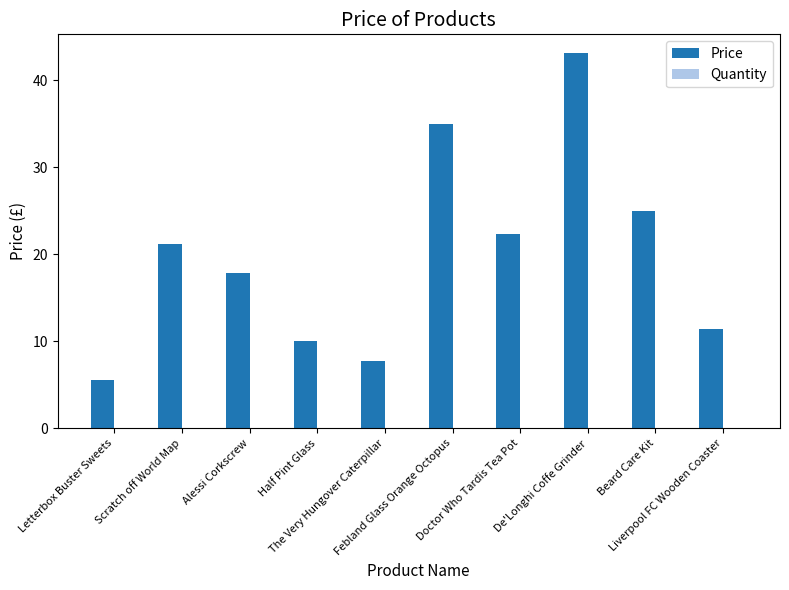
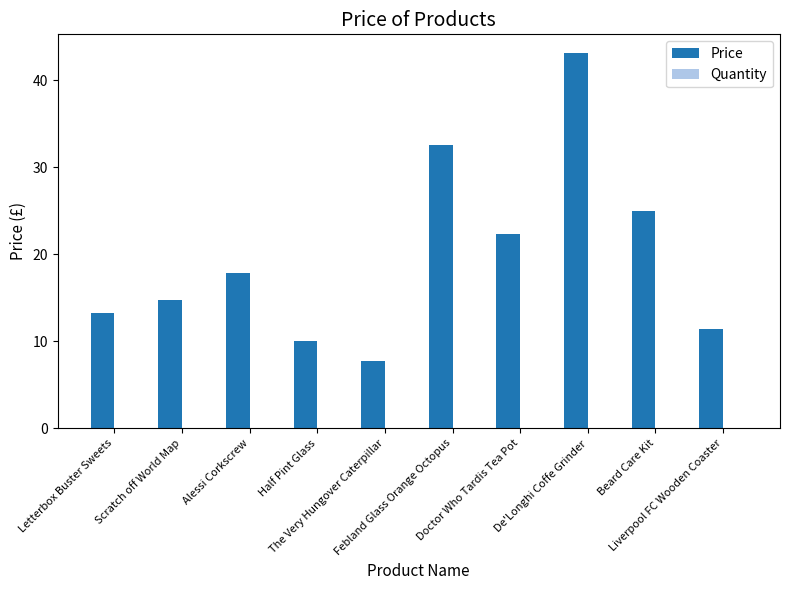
Price, Letterbox Buster Sweets: 6 -> 13
Price, Scratch off World Map: 21 -> 15
Price, Febland Glass Orange Octopus: 35 -> 33
